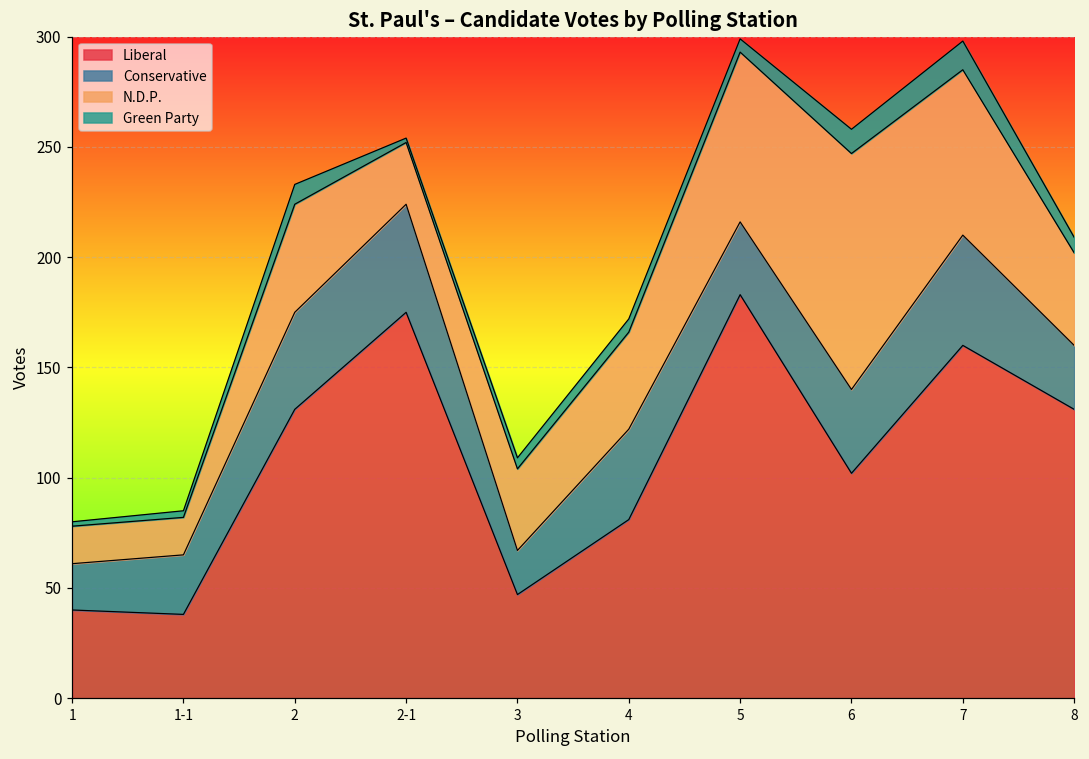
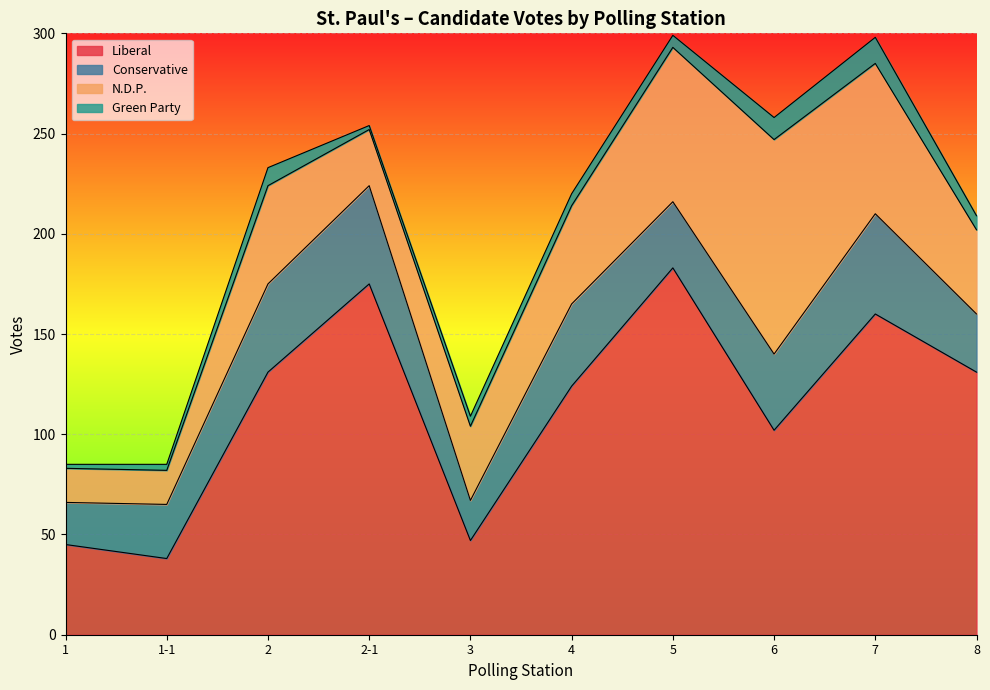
Liberal, 1: 40 -> 45
Liberal, 4: 81 -> 124
N.D.P., 4: 44 -> 49
